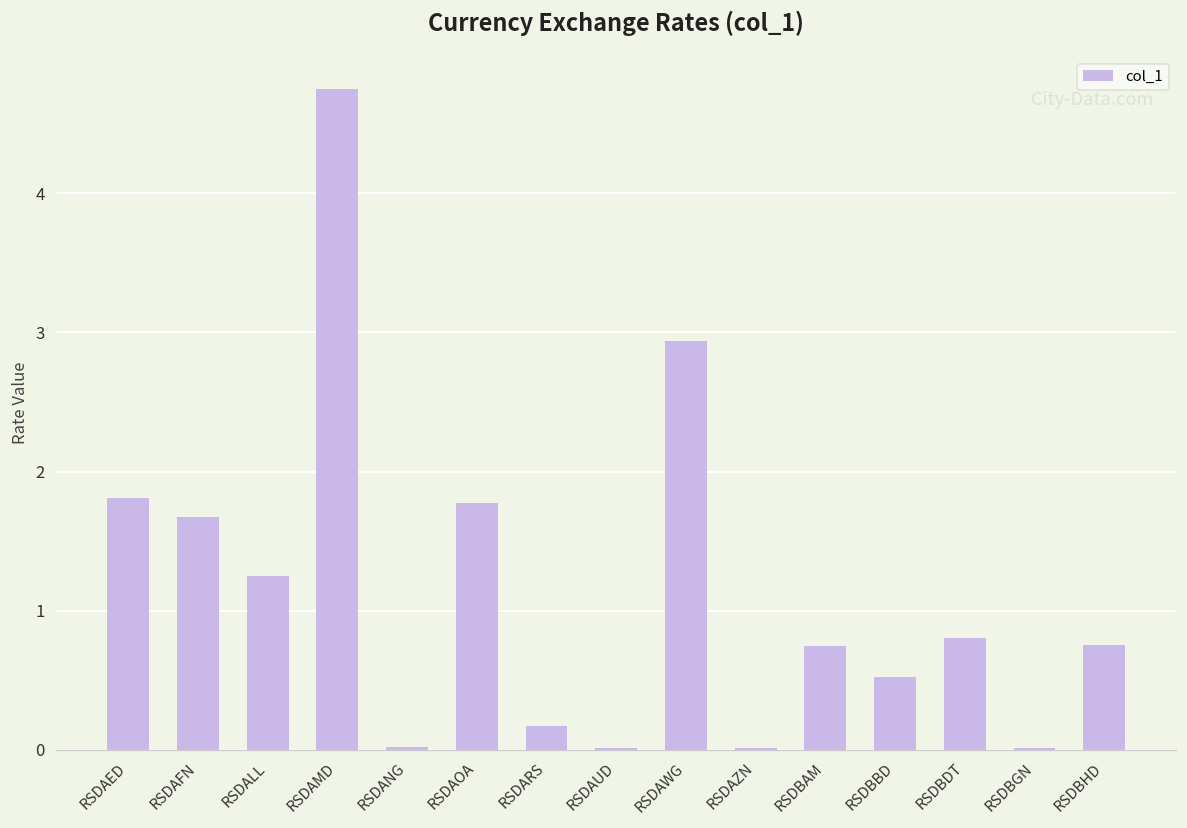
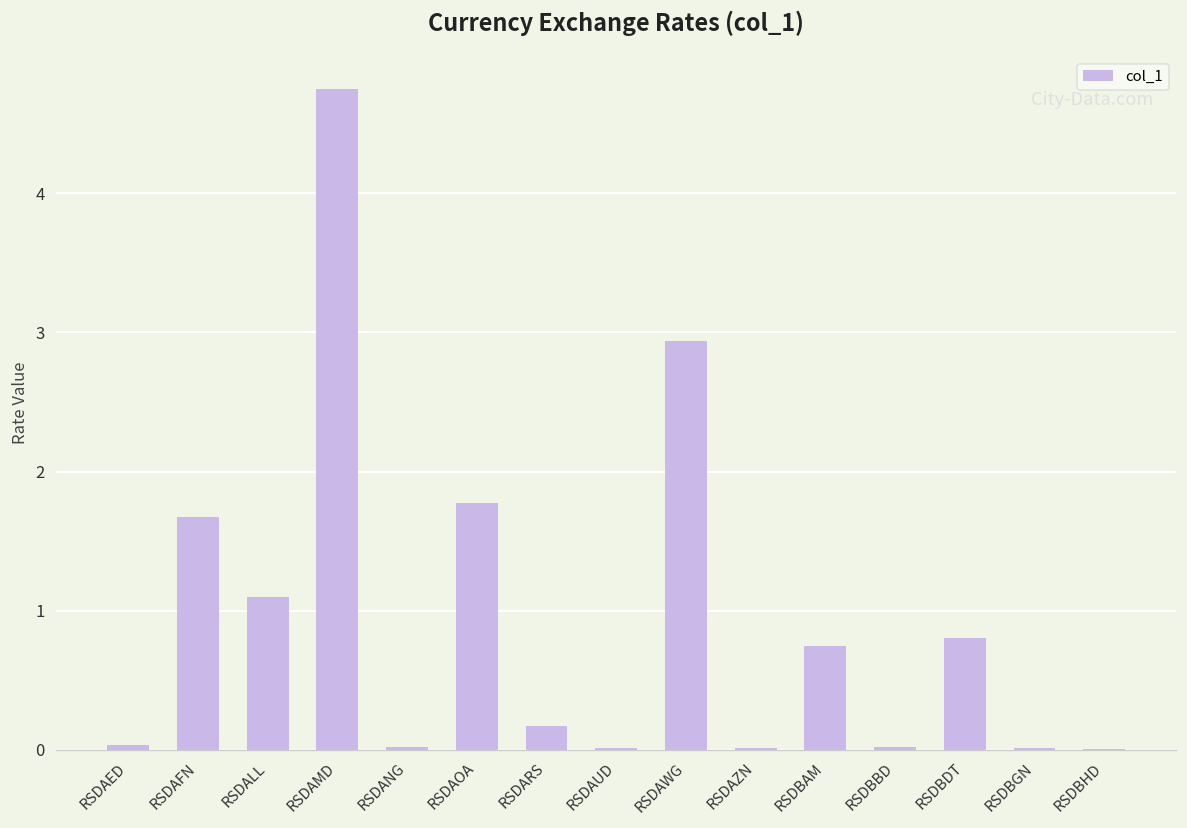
RSDAED: 1.81 -> 0.04
RSDALL: 1.25 -> 1.10
RSDBBD: 0.52 -> 0.02
RSDBHD: 0.76 -> 0.00
